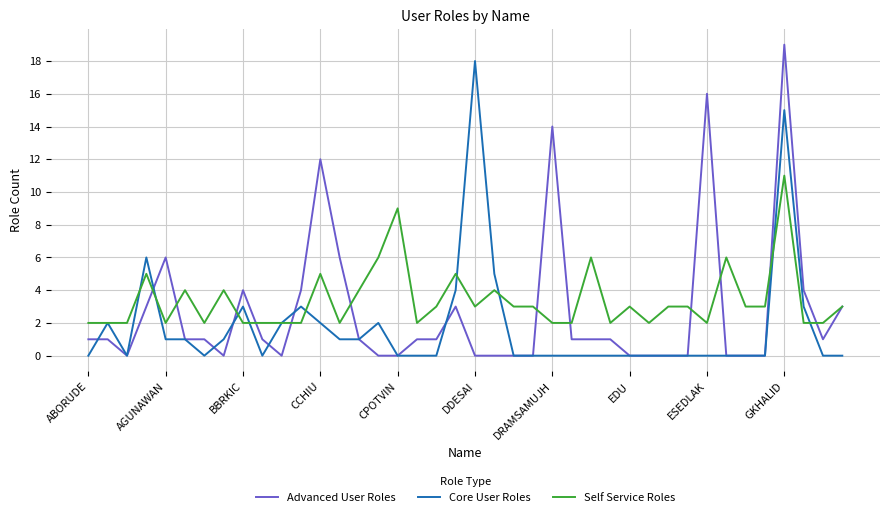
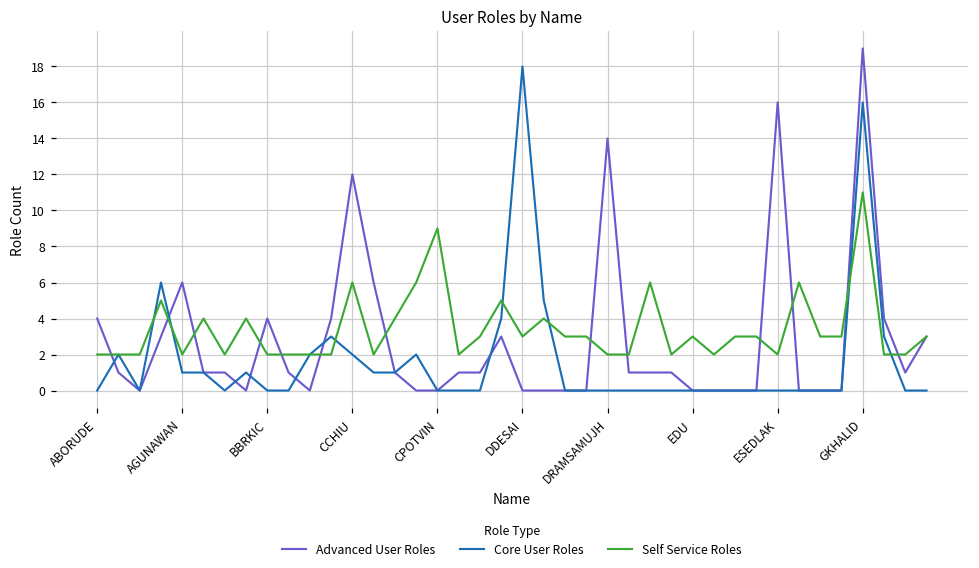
Advanced User Roles, ABORUDE: 1 -> 4
Core User Roles, BBRKIC: 3 -> 0
Self Service Roles, CCHIU: 5 -> 6
Core User Roles, GKHALID: 15 -> 16
